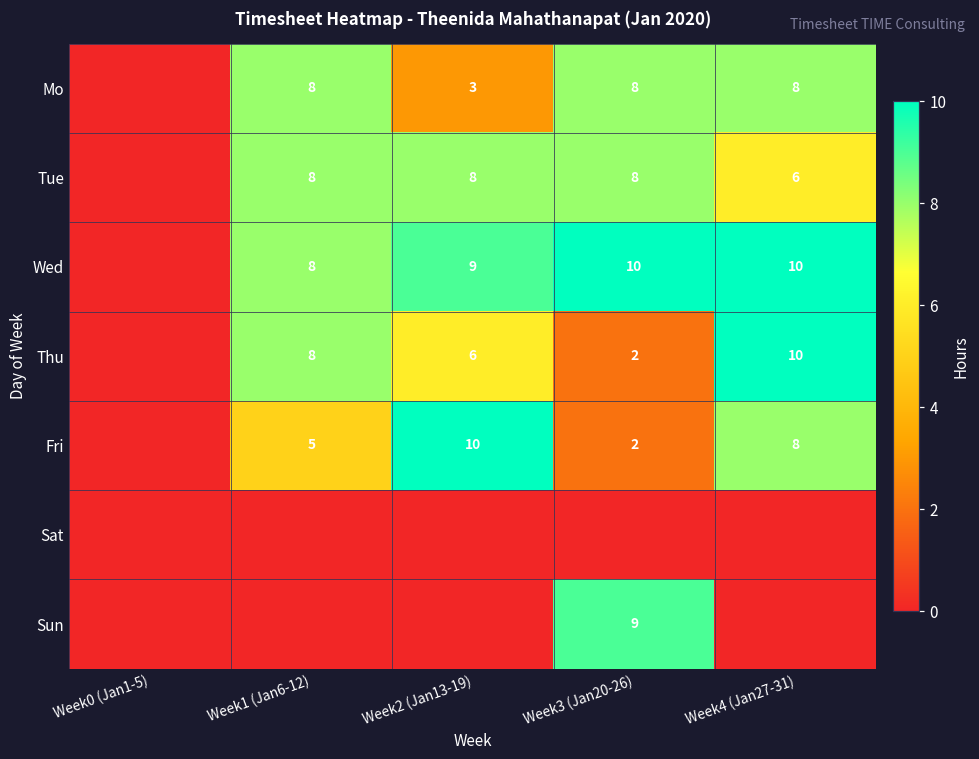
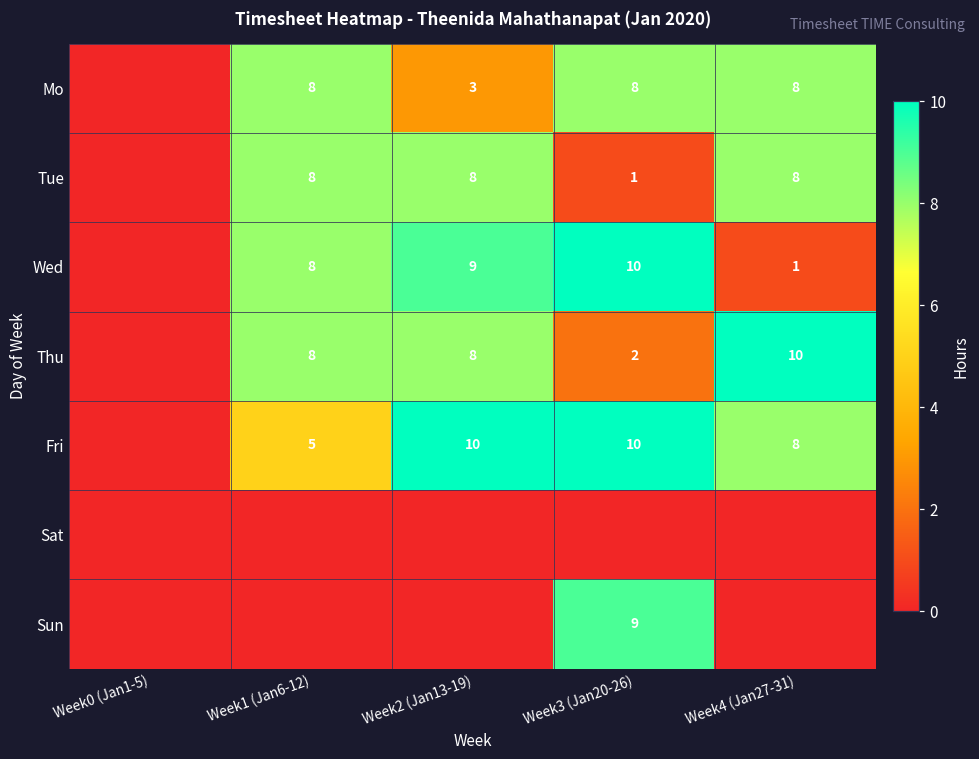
Tue, Week3 (Jan20-26): 8 -> 1
Tue, Week4 (Jan27-31): 6 -> 8
Wed, Week4 (Jan27-31): 10 -> 1
Thu, Week2 (Jan13-19): 6 -> 8
Fri, Week3 (Jan20-26): 2 -> 10
